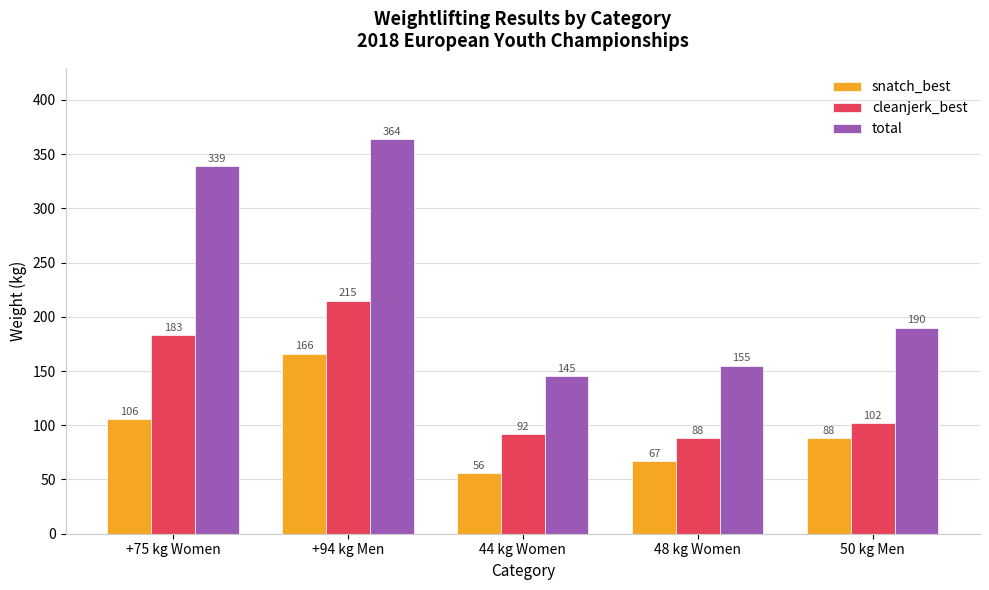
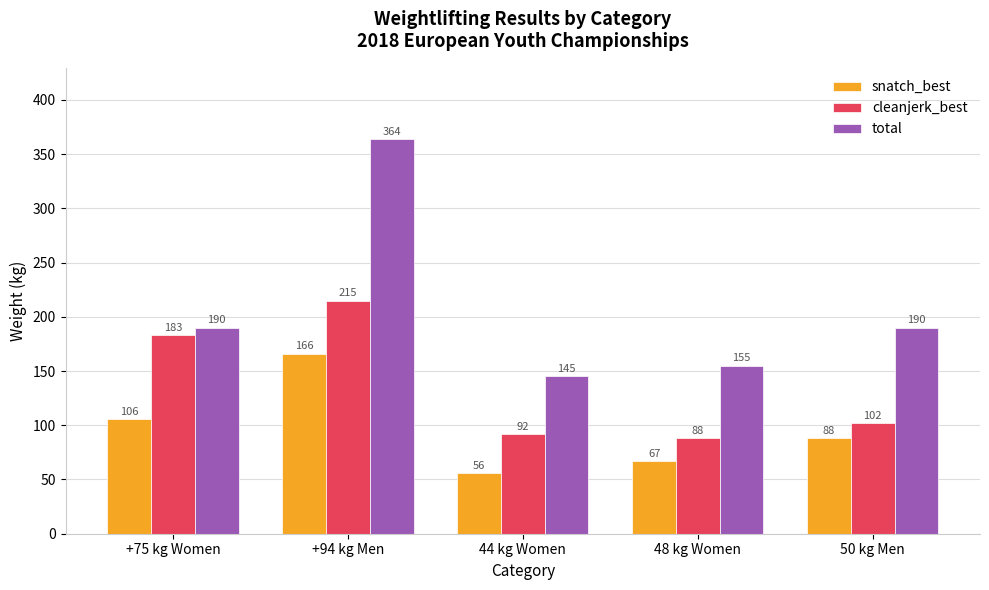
total, +75 kg Women: 339 -> 190
